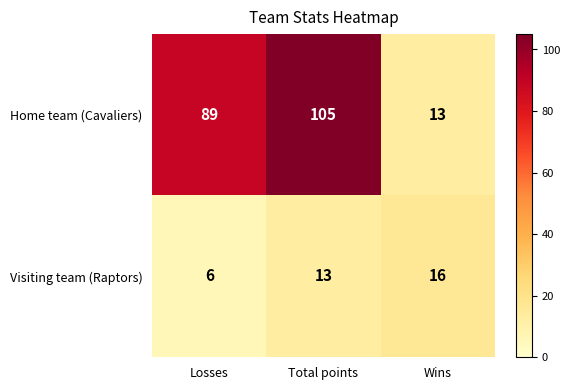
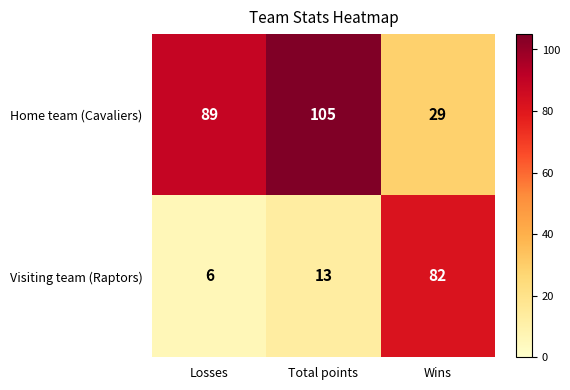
Home team (Cavaliers), Wins: 13 -> 29
Visiting team (Raptors), Wins: 16 -> 82
